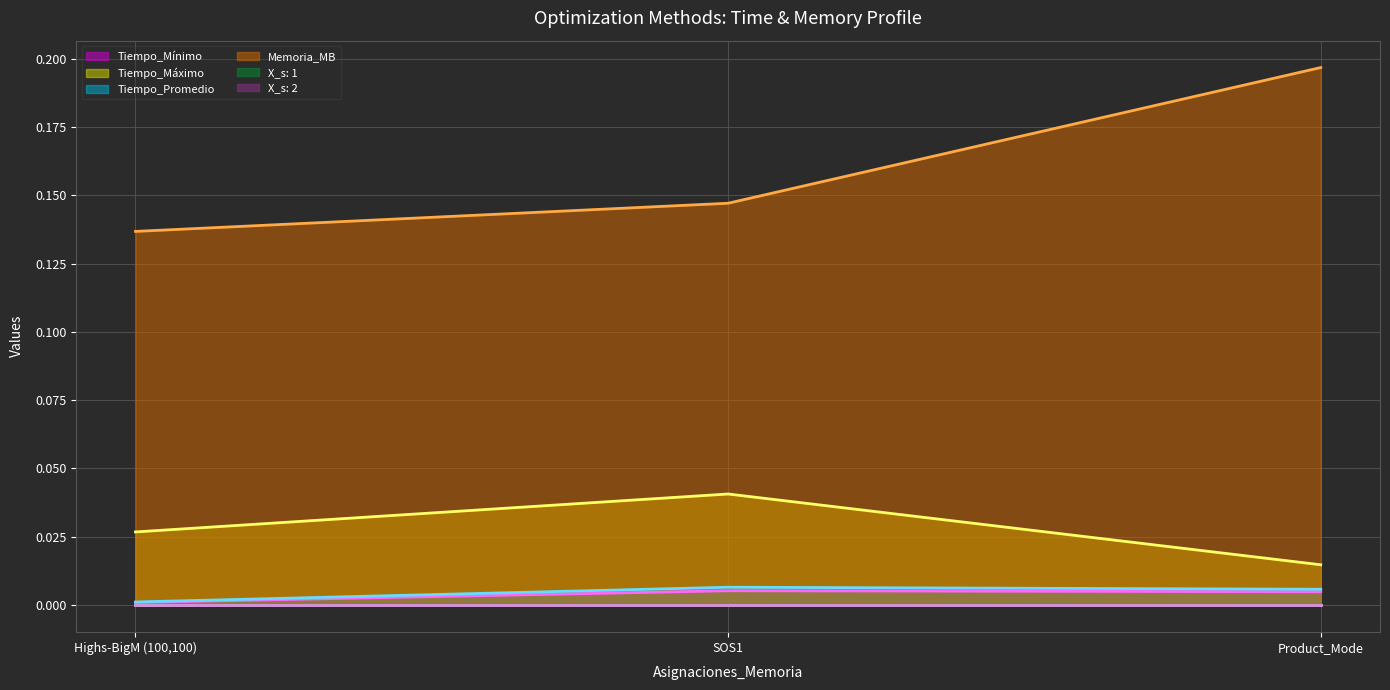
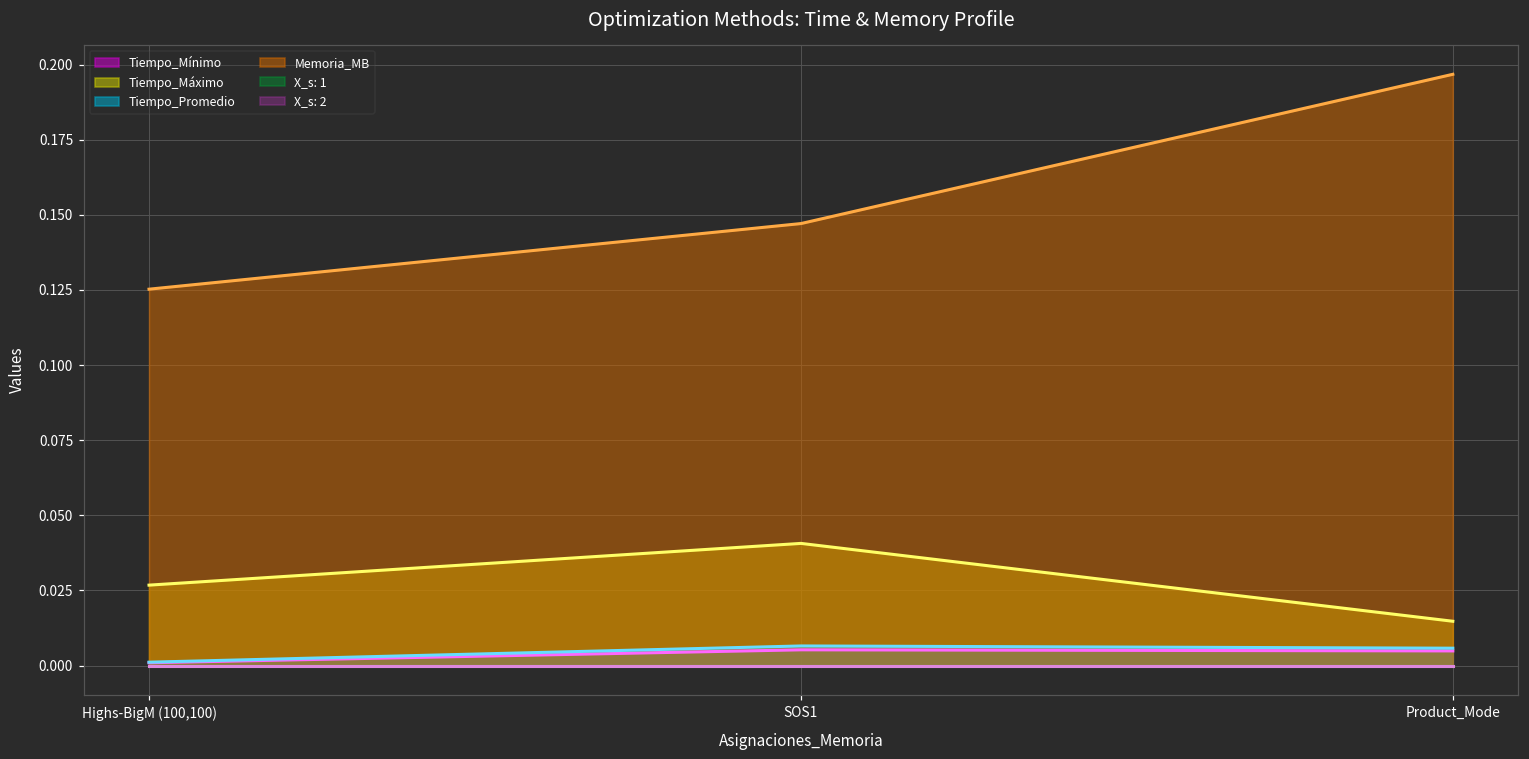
Memoria_MB, Highs-BigM (100,100): 0.137 -> 0.125
